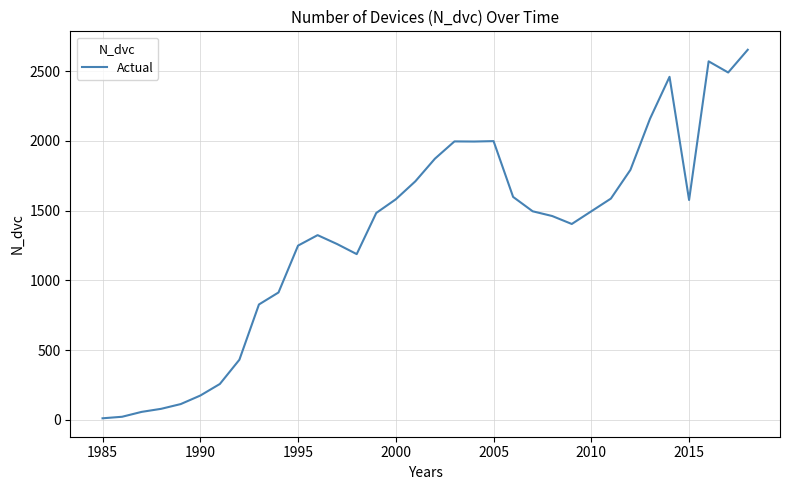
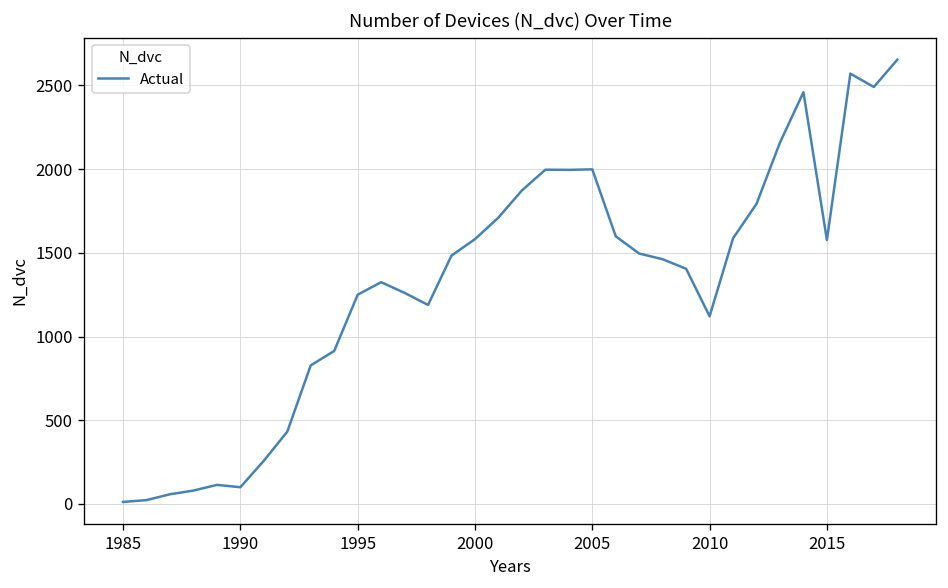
1990: 180 -> 100
2010: 1500 -> 1120
